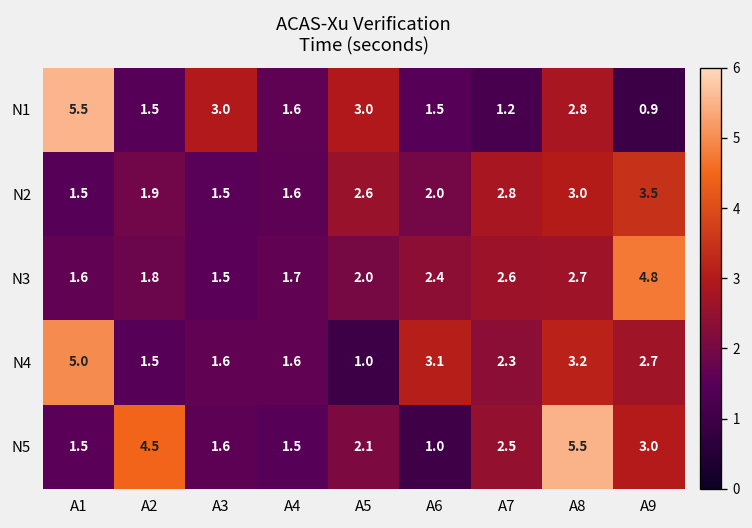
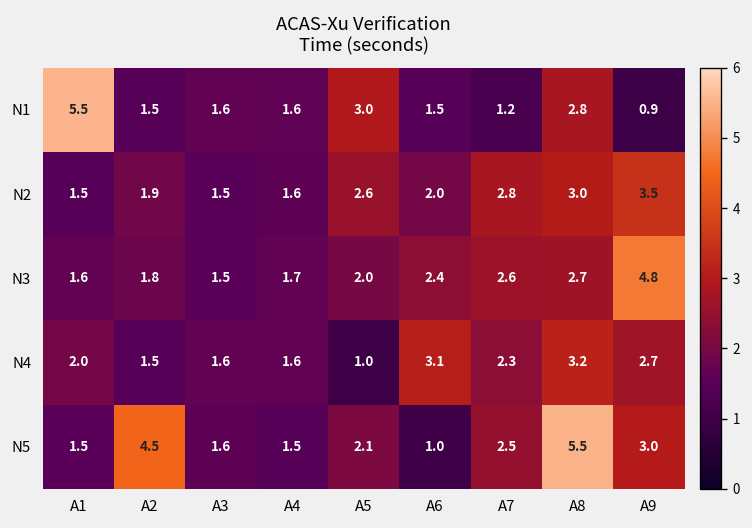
N1, A3: 3.0 -> 1.6
N4, A1: 5.0 -> 2.0
